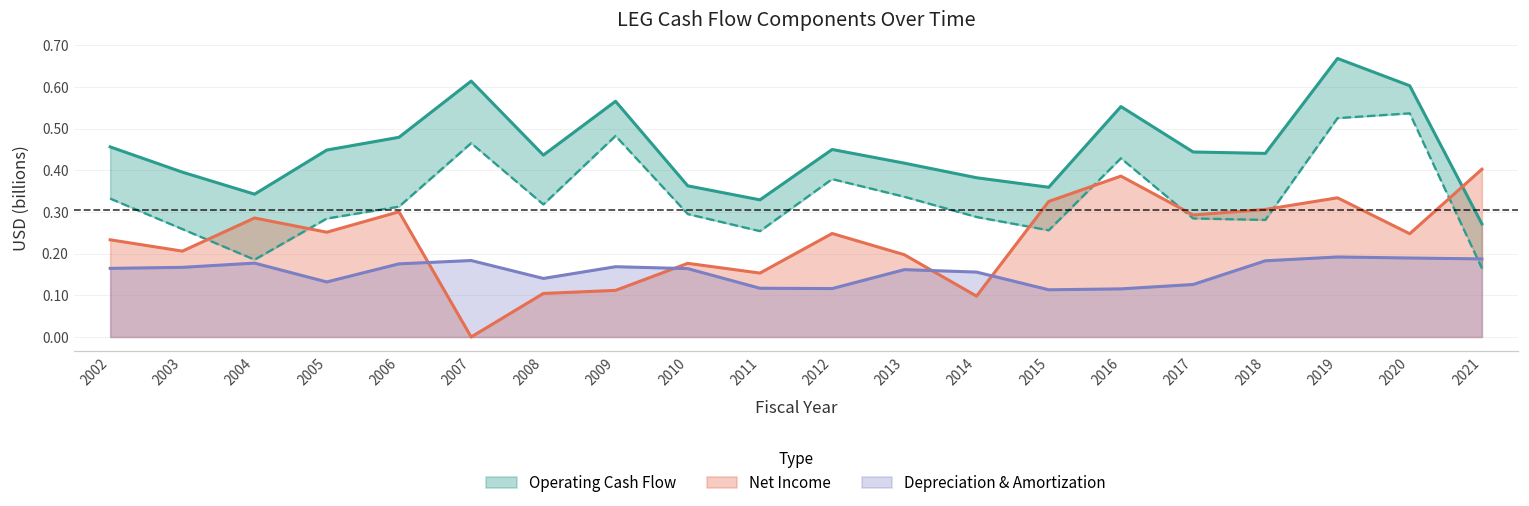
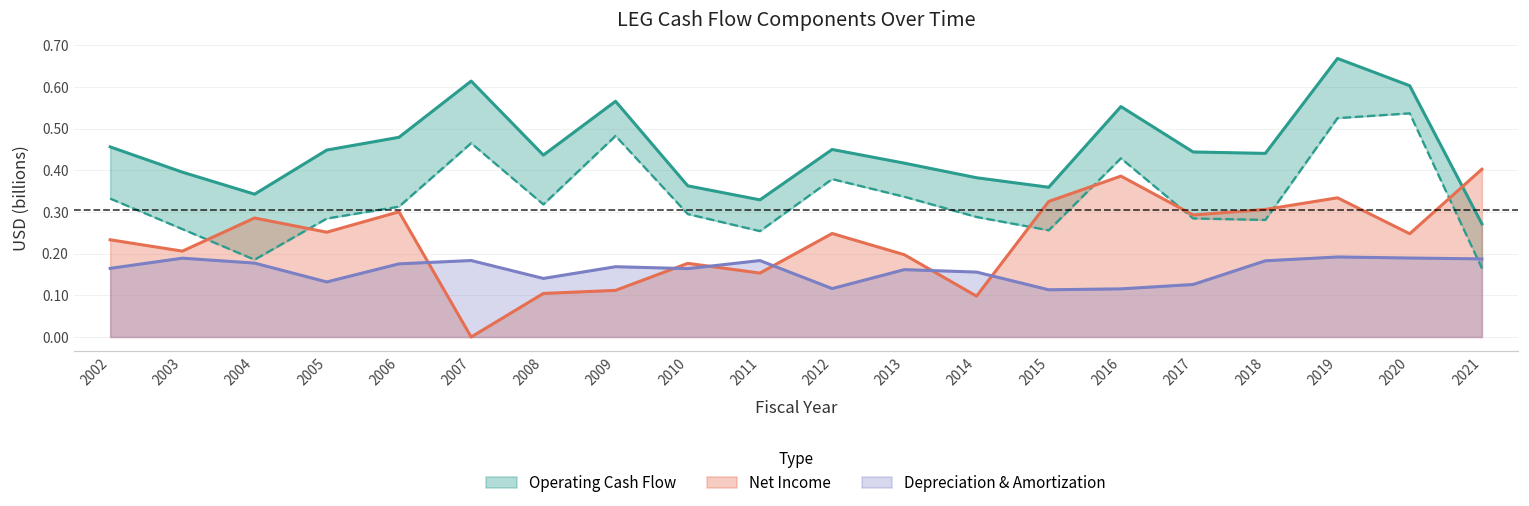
Depreciation & Amortization, 2003: 0.17 -> 0.19
Depreciation & Amortization, 2011: 0.12 -> 0.18
